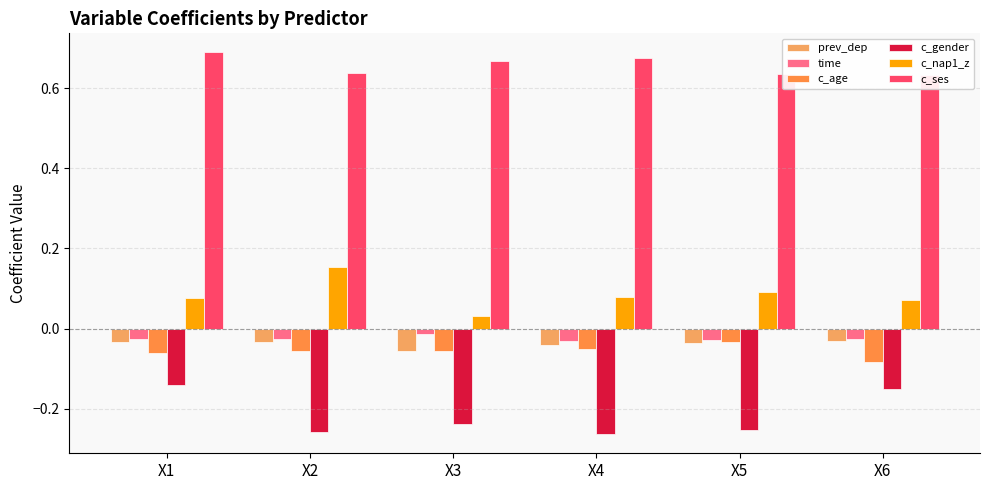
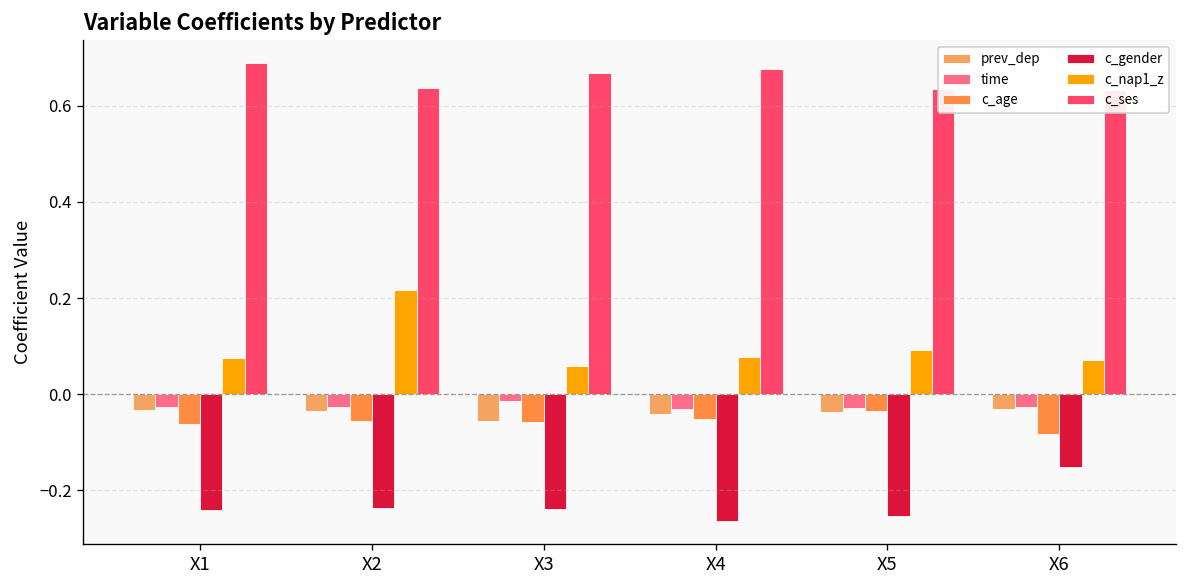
c_gender, X1: -0.14 -> -0.24
c_gender, X2: -0.26 -> -0.24
c_nap1_z, X2: 0.15 -> 0.22
c_nap1_z, X3: 0.03 -> 0.06
